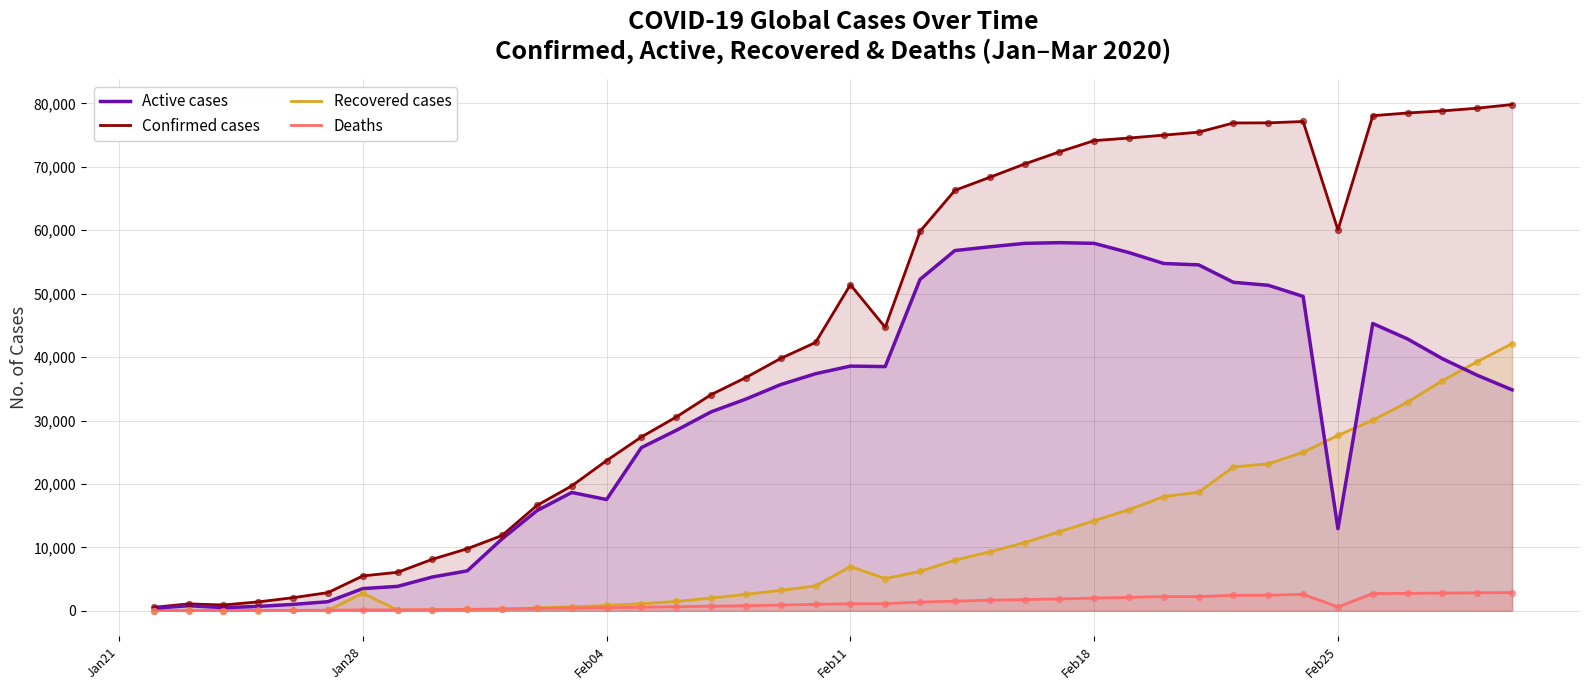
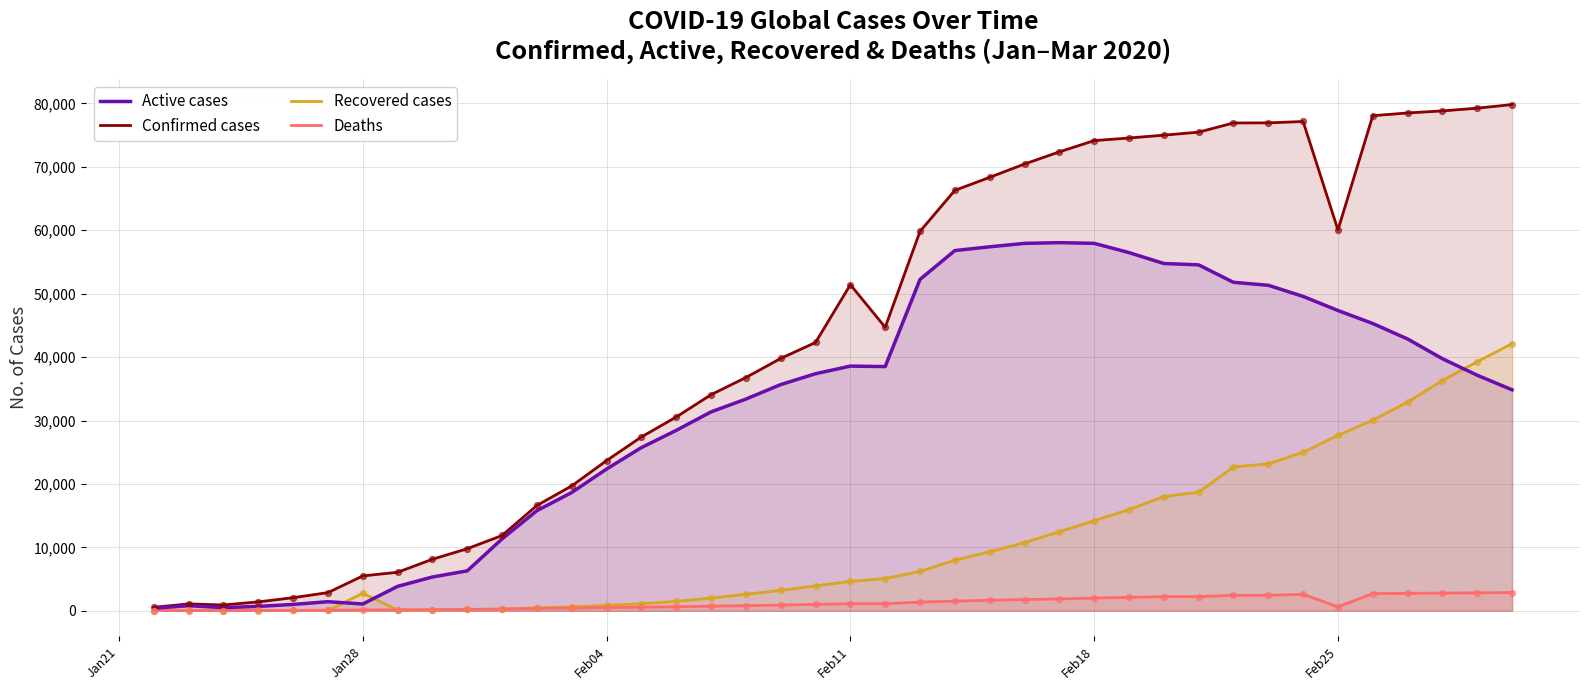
Active cases, Jan28: 3,000 -> 1,000
Active cases, Feb04: 18,000 -> 22,000
Recovered cases, Feb11: 7,000 -> 5,000
Active cases, Feb25: 13,000 -> 47,000
